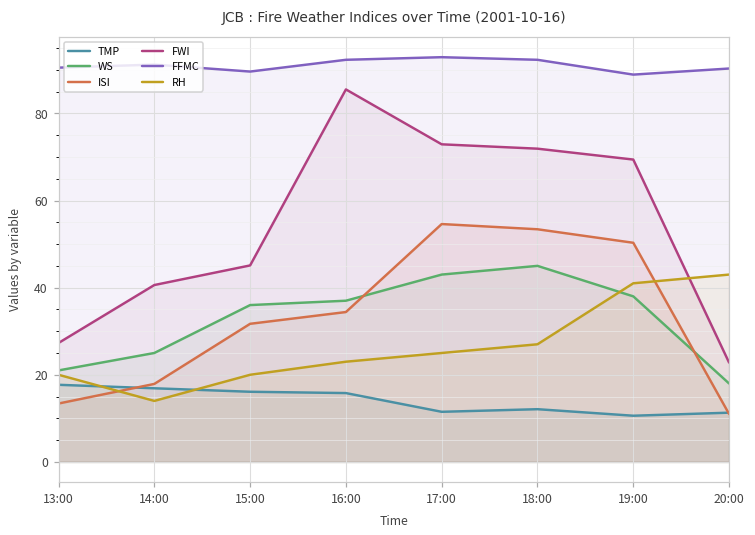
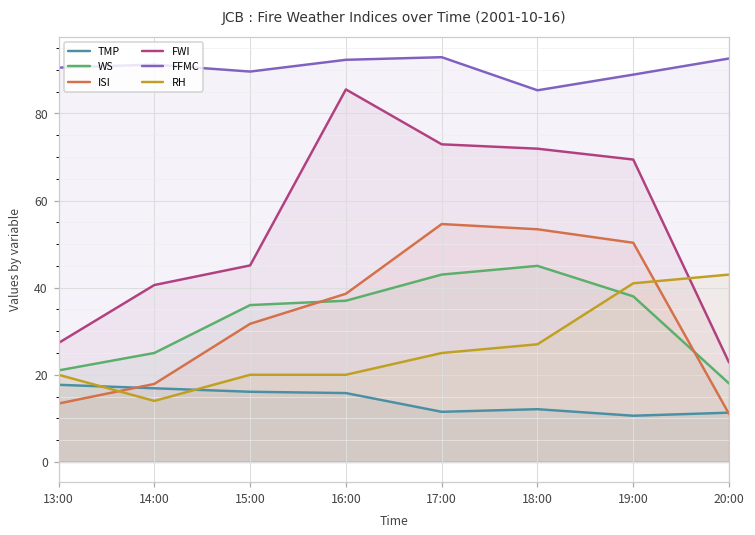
ISI, 16:00: 34 -> 39
RH, 16:00: 23 -> 20
FFMC, 18:00: 92 -> 85
FFMC, 20:00: 90 -> 93
